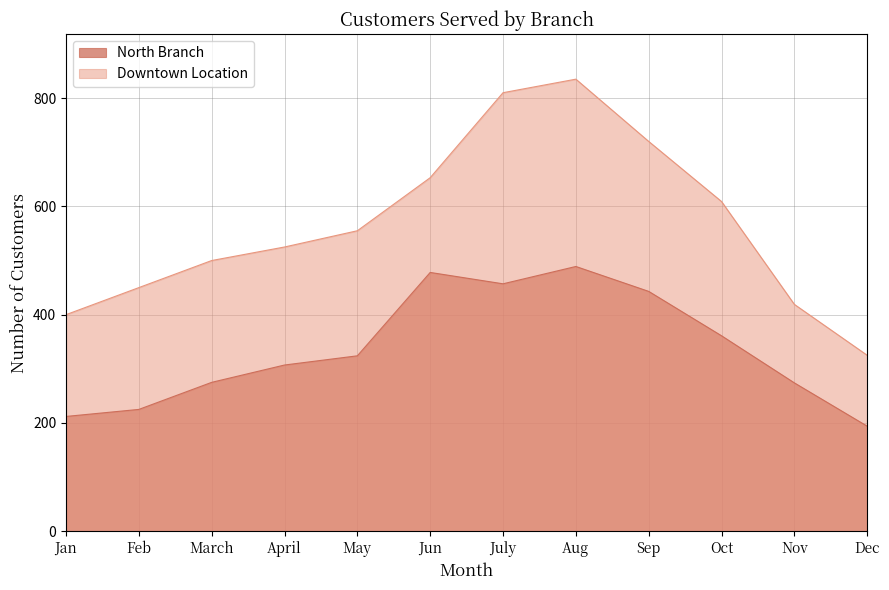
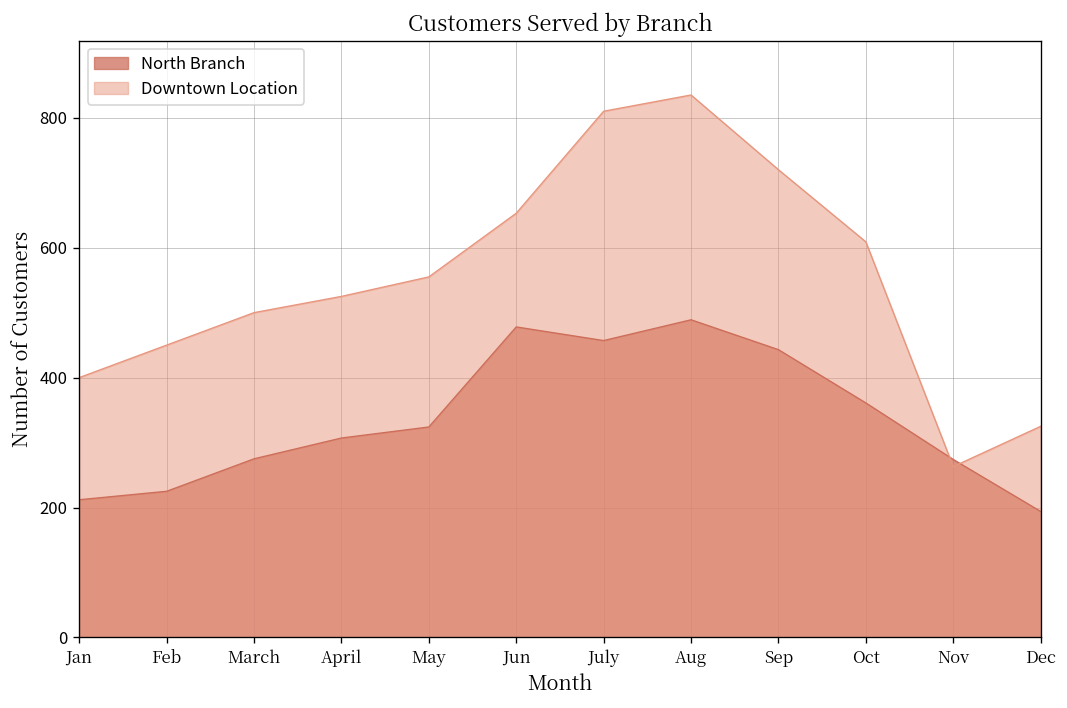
Downtown Location, Nov: 420 -> 260
